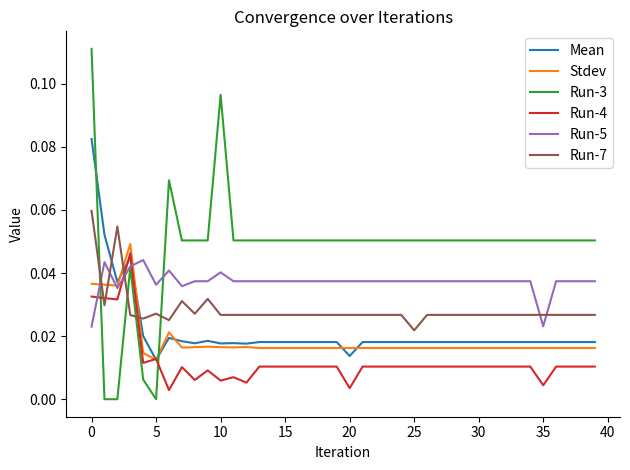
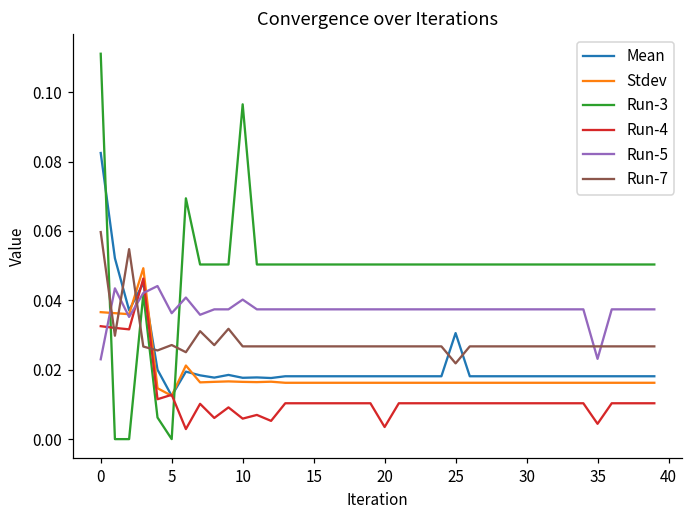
Mean, 20: 0.014 -> 0.018
Mean, 25: 0.018 -> 0.031
